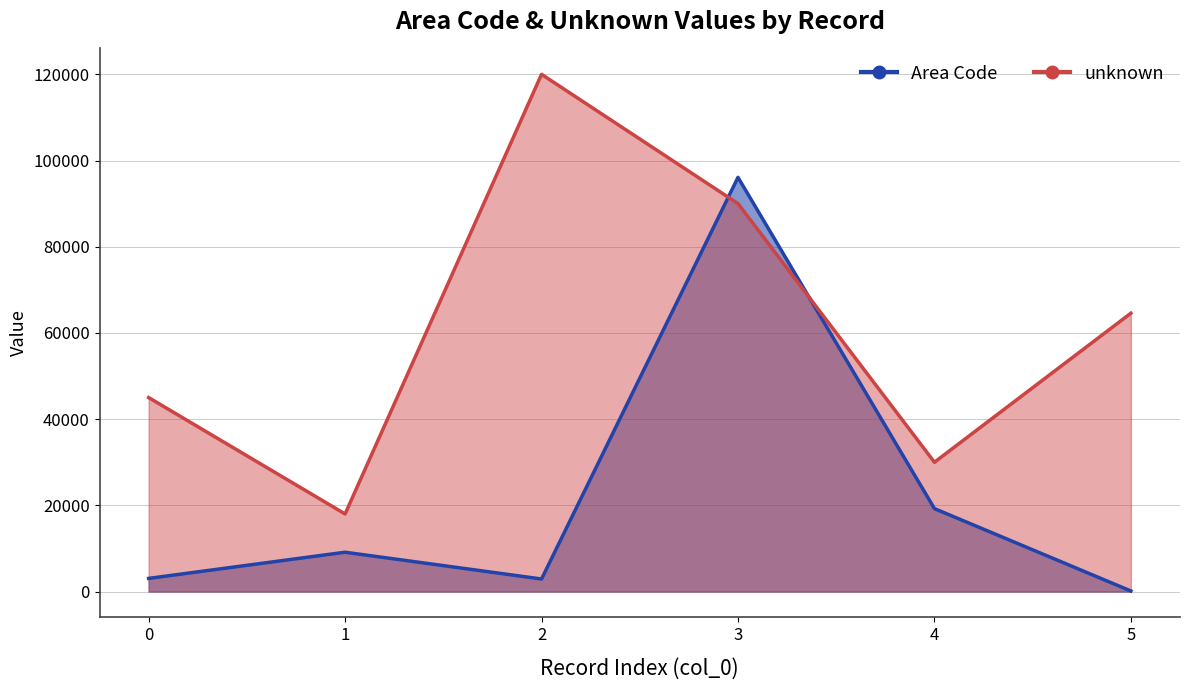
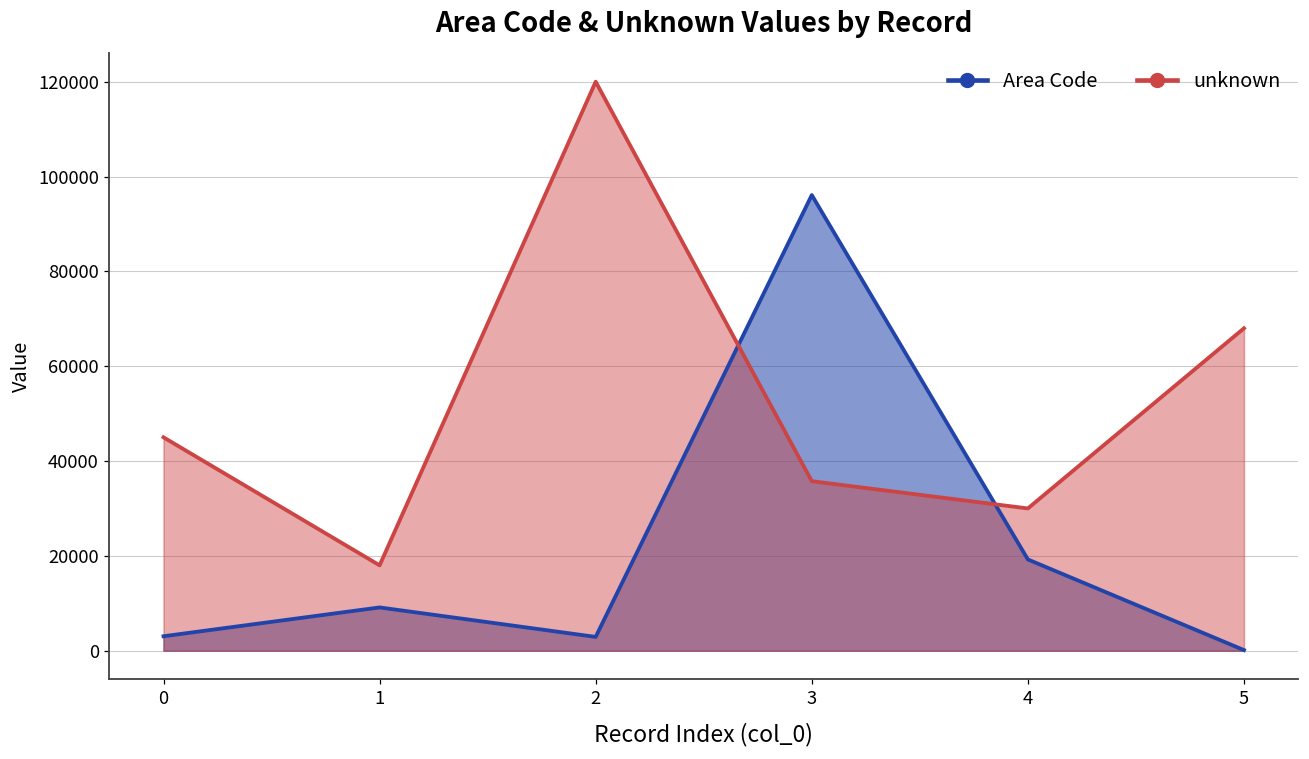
unknown, 3: 90000 -> 36000
unknown, 5: 65000 -> 68000
